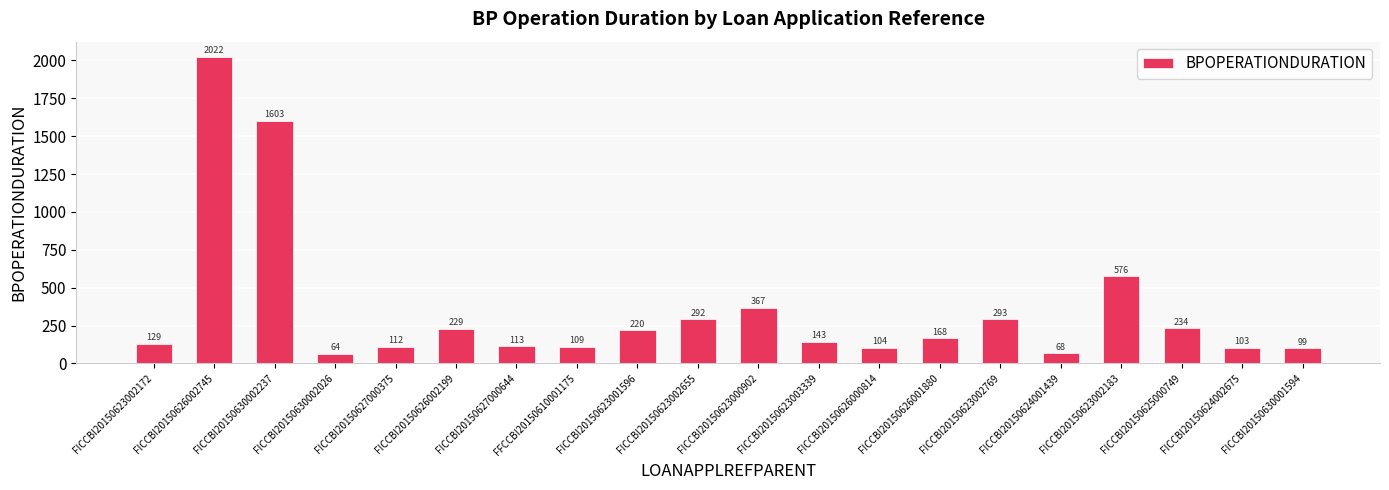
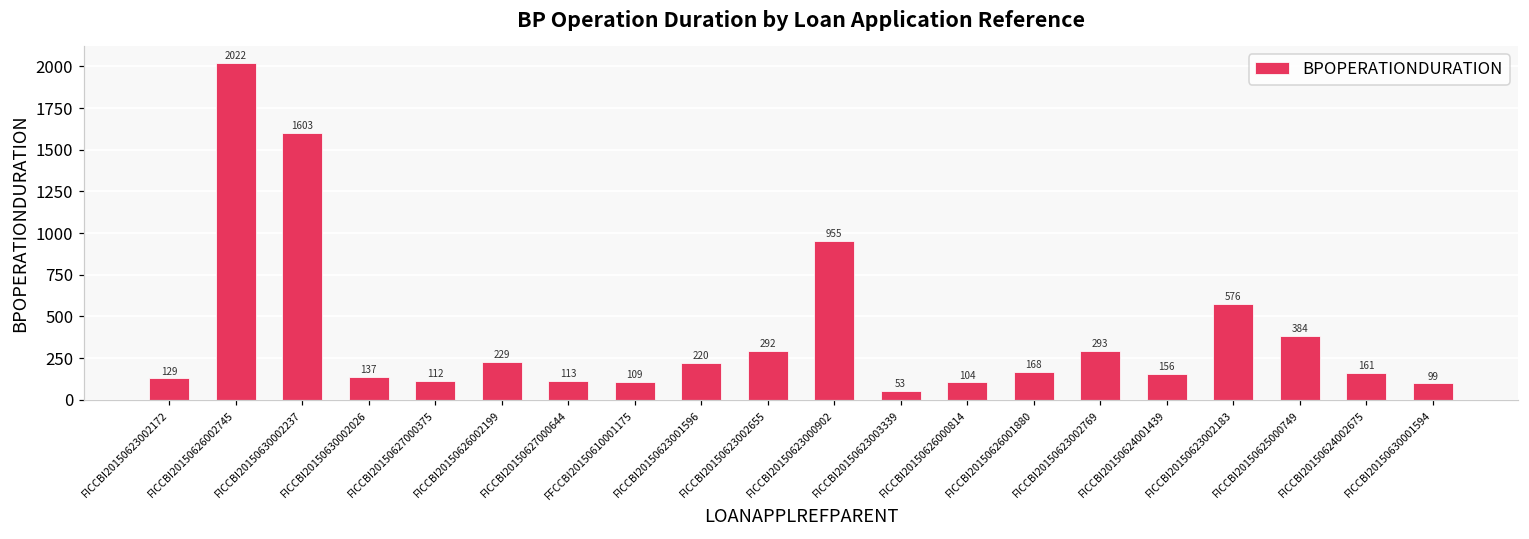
FICCBI20150630002026: 64 -> 137
FICCBI20150623000902: 367 -> 955
FICCBI20150623003339: 143 -> 53
FICCBI20150624001439: 68 -> 156
FICCBI20150625000749: 234 -> 384
FICCBI20150624002675: 103 -> 161
